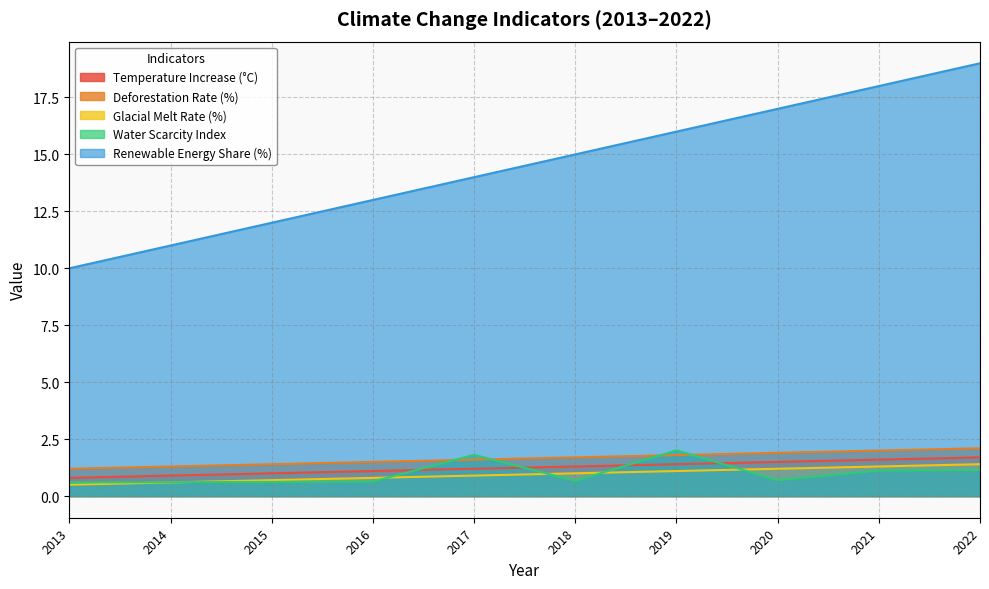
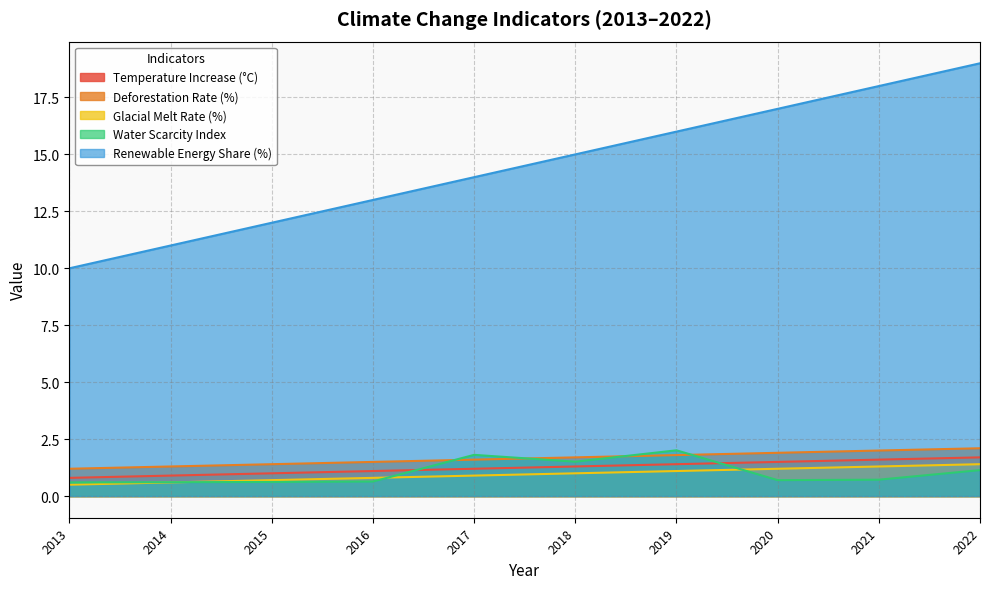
Water Scarcity Index, 2018: 0.7 -> 1.5
Water Scarcity Index, 2021: 1.1 -> 0.7
